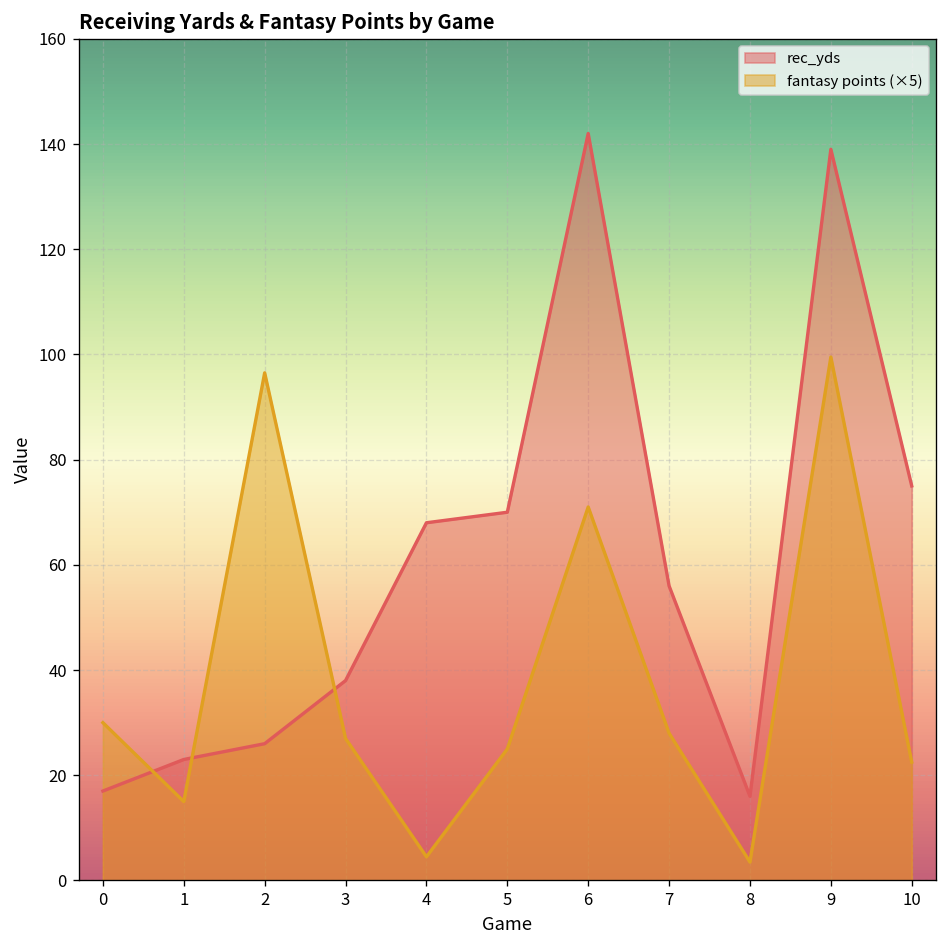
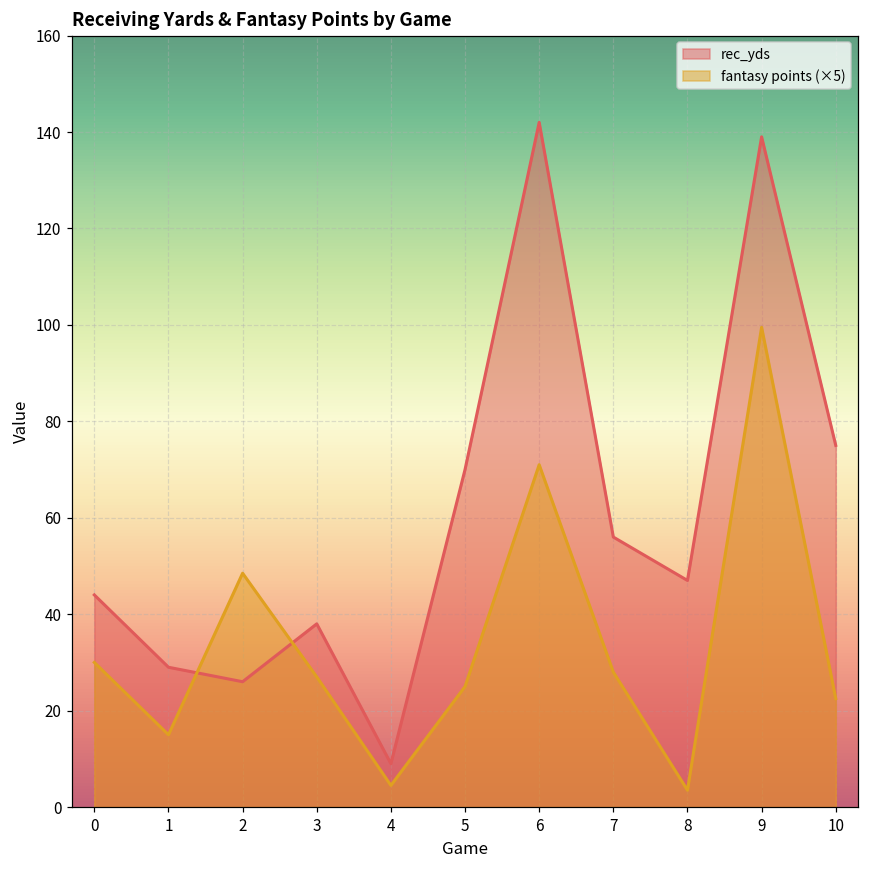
rec_yds, 0: 17 -> 44
rec_yds, 1: 23 -> 29
fantasy points (×5), 2: 97 -> 49
rec_yds, 4: 68 -> 9
rec_yds, 8: 16 -> 47
